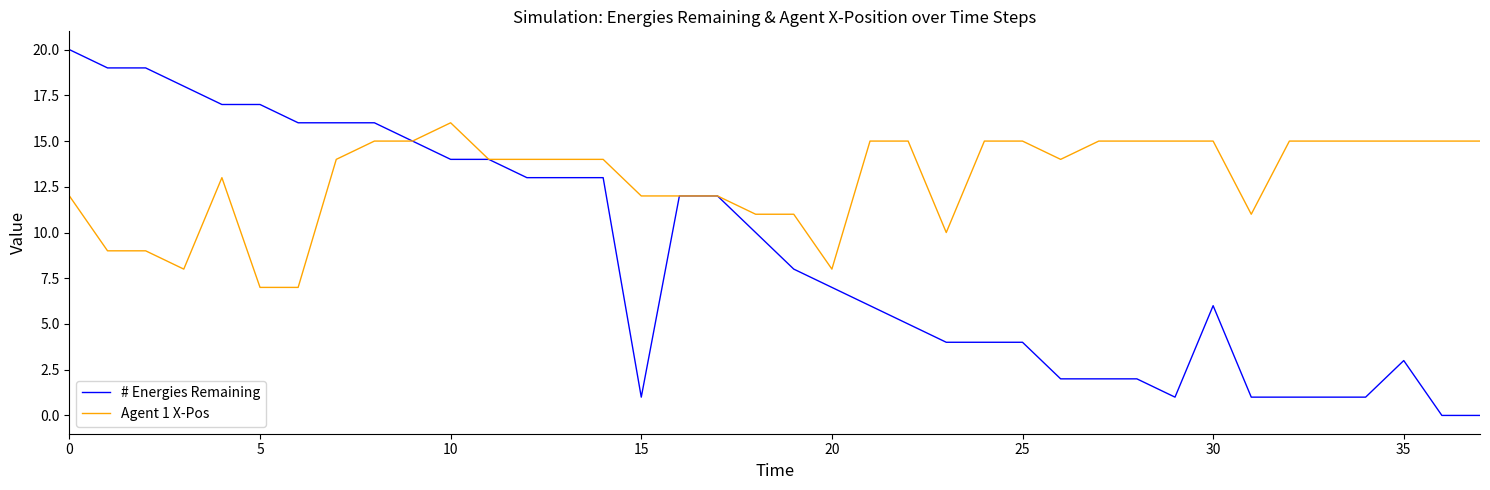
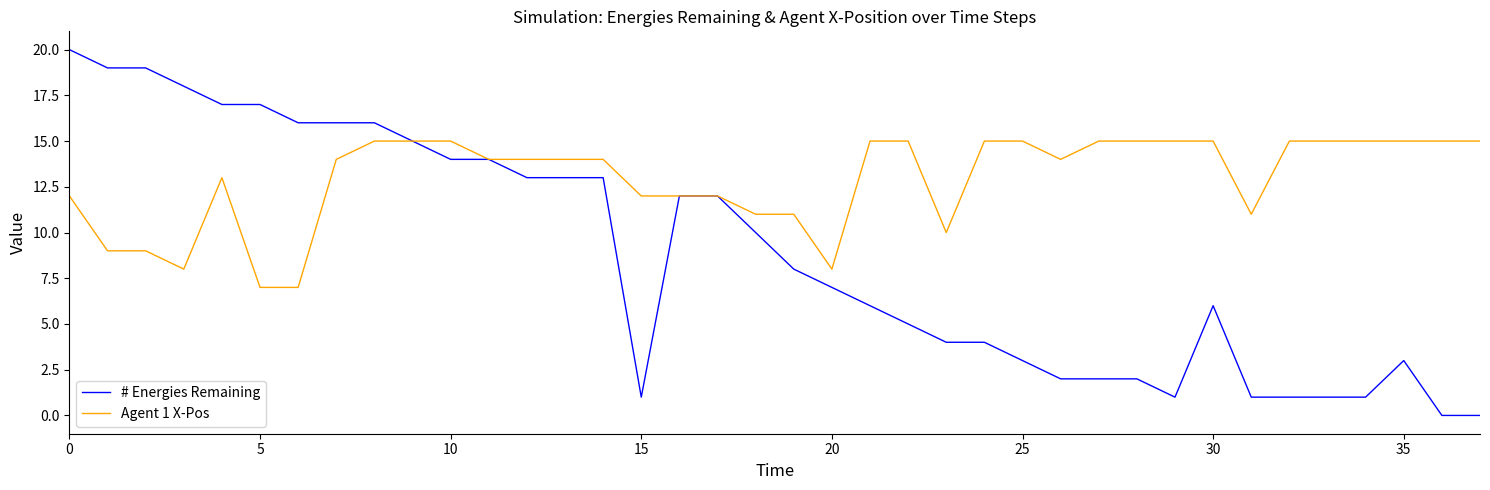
Agent 1 X-Pos, 10: 16 -> 15
# Energies Remaining, 25: 4 -> 3
